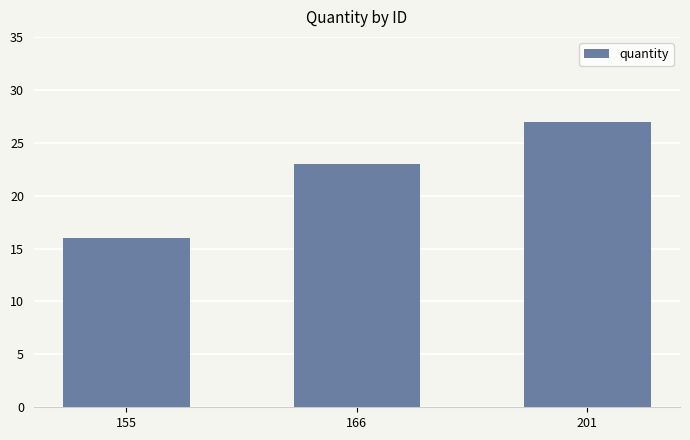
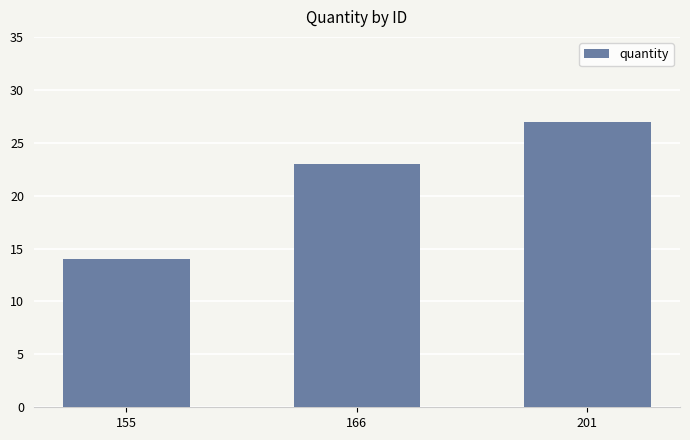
155: 16 -> 14
